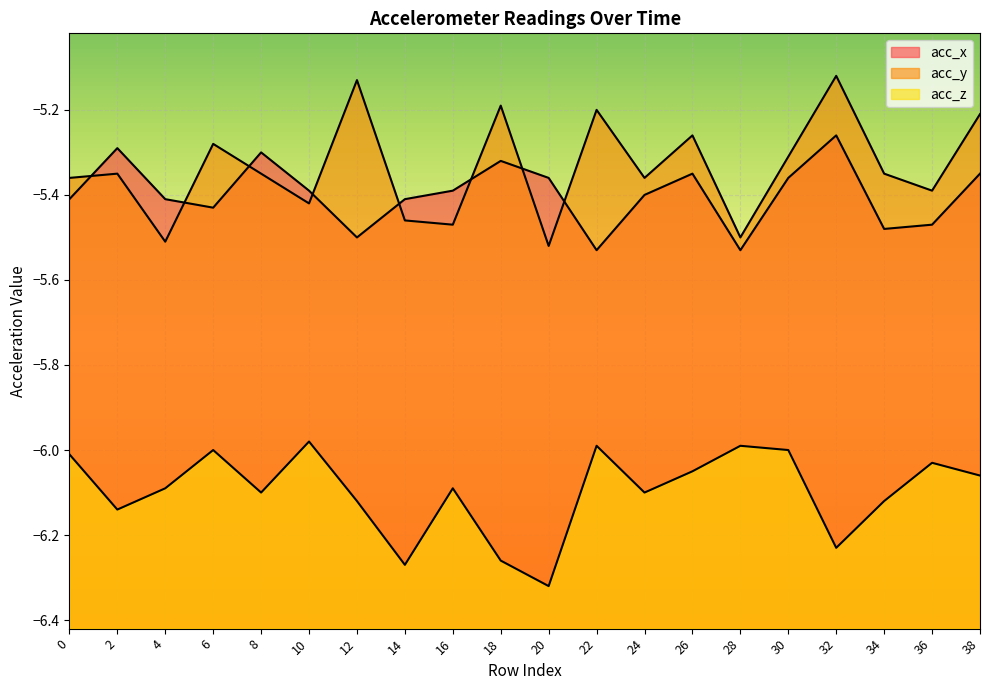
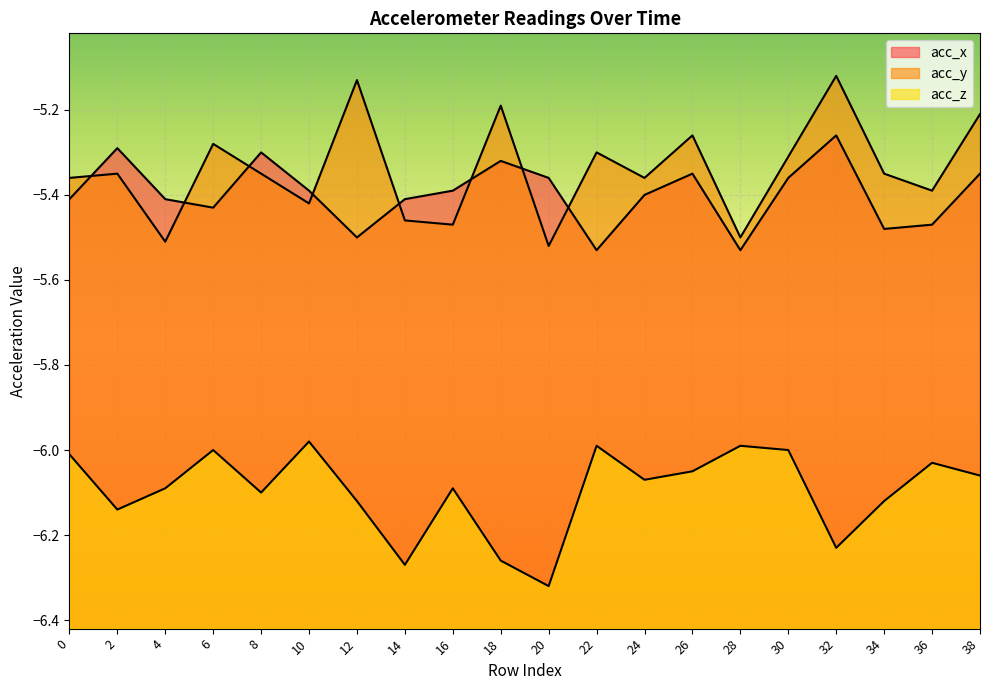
acc_y, 22: -5.2 -> -5.3
acc_z, 24: -6.10 -> -6.07
